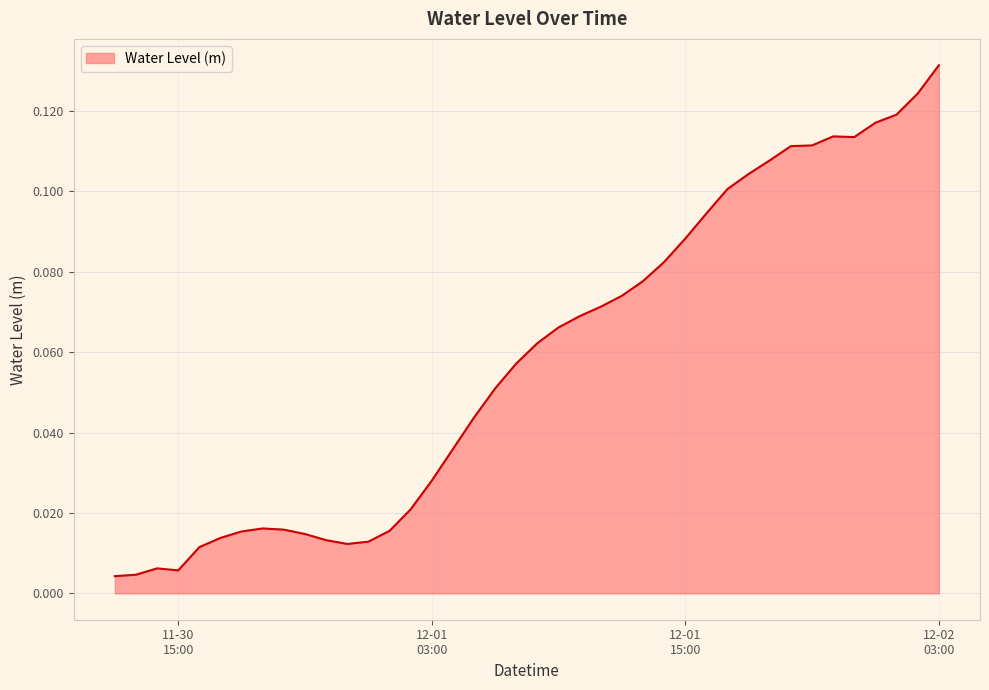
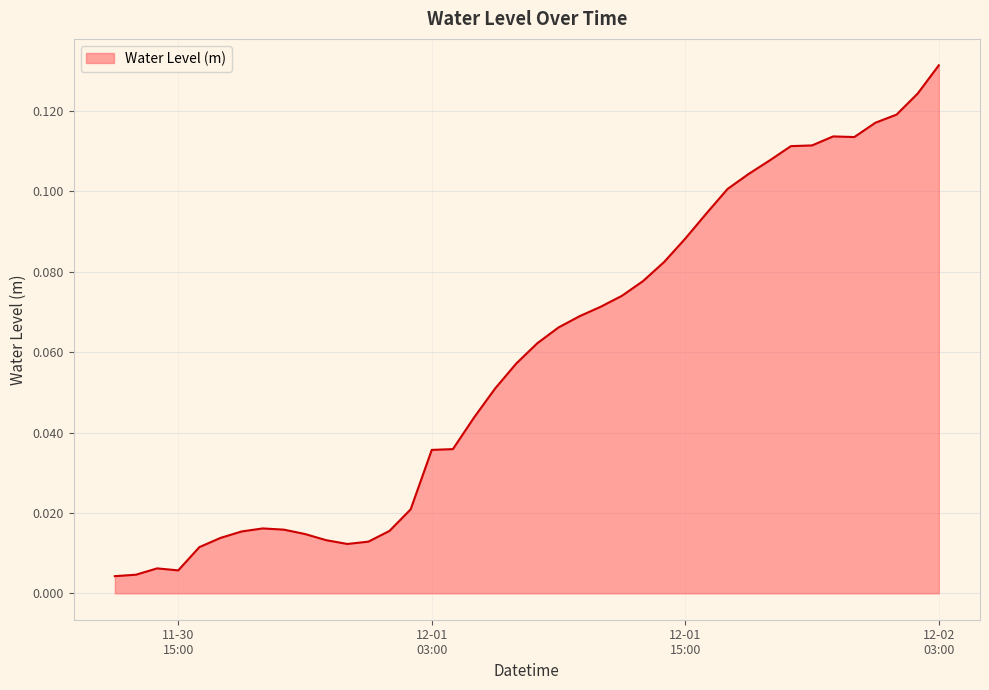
12-01 03:00: 0.028 -> 0.036
